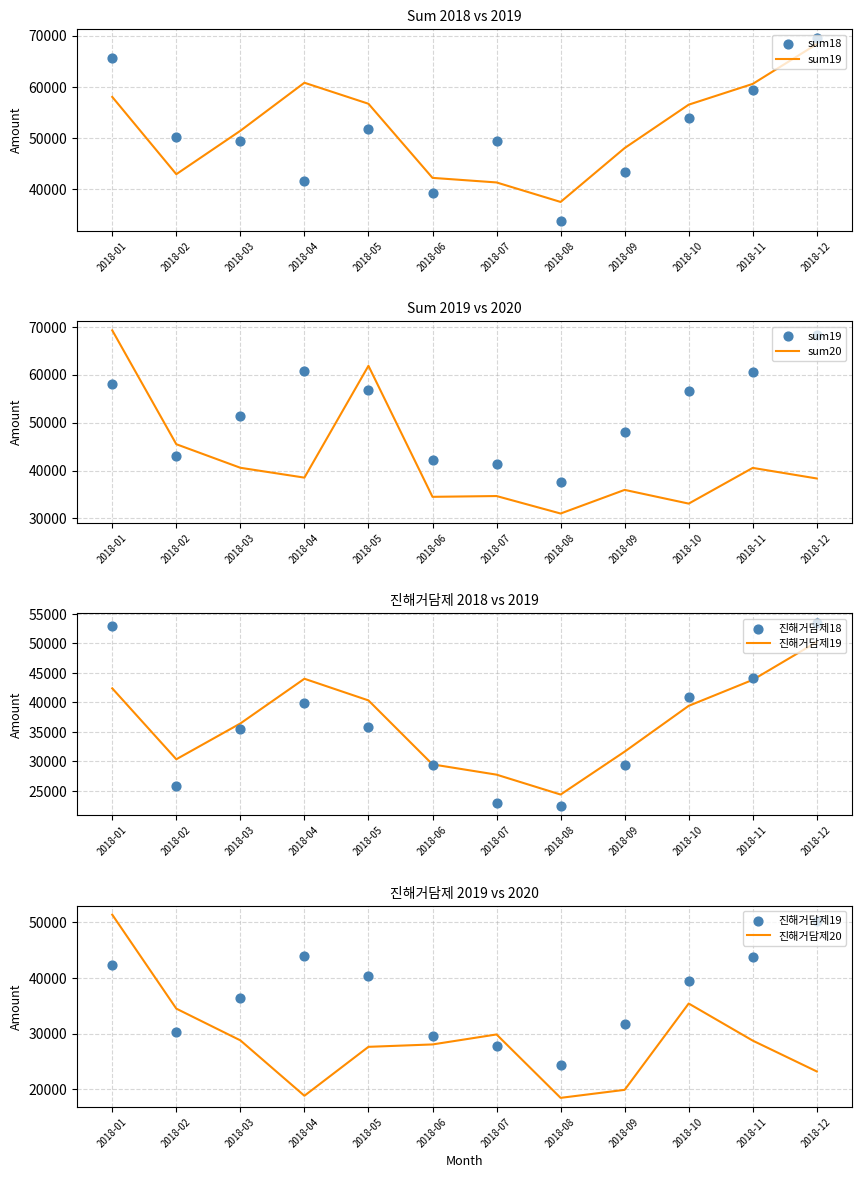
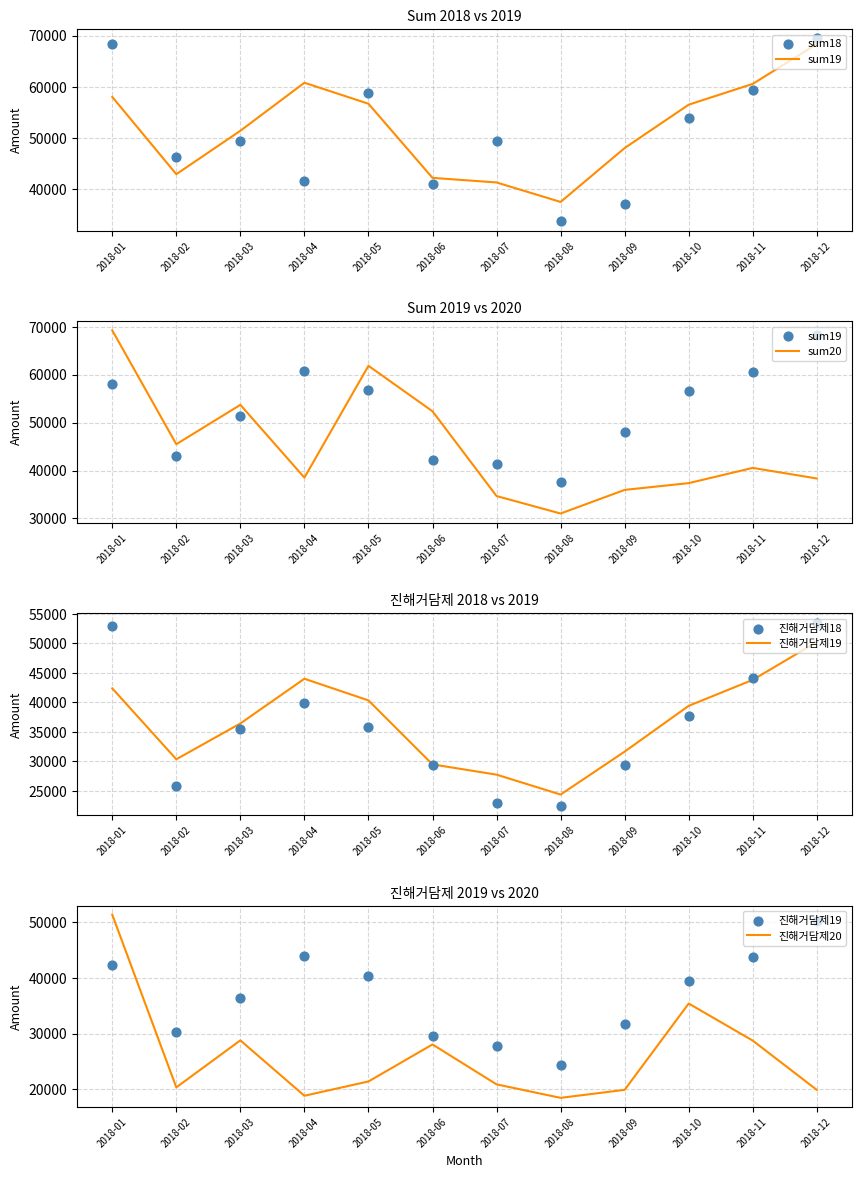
Sum 2018 vs 2019, sum18, 2018-01: 66000 -> 68000
Sum 2018 vs 2019, sum18, 2018-02: 50000 -> 46000
Sum 2018 vs 2019, sum18, 2018-05: 52000 -> 59000
Sum 2018 vs 2019, sum18, 2018-06: 39000 -> 41000
Sum 2018 vs 2019, sum18, 2018-09: 43000 -> 37000
Sum 2019 vs 2020, sum20, 2018-03: 41000 -> 54000
Sum 2019 vs 2020, sum20, 2018-06: 35000 -> 52000
Sum 2019 vs 2020, sum20, 2018-10: 33000 -> 37000
진해거담제 2018 vs 2019, 진해거담제18, 2018-10: 41000 -> 38000
진해거담제 2019 vs 2020, 진해거담제20, 2018-02: 34000 -> 20000
진해거담제 2019 vs 2020, 진해거담제20, 2018-05: 28000 -> 21000
진해거담제 2019 vs 2020, 진해거담제20, 2018-07: 30000 -> 21000
진해거담제 2019 vs 2020, 진해거담제20, 2018-12: 23000 -> 20000
